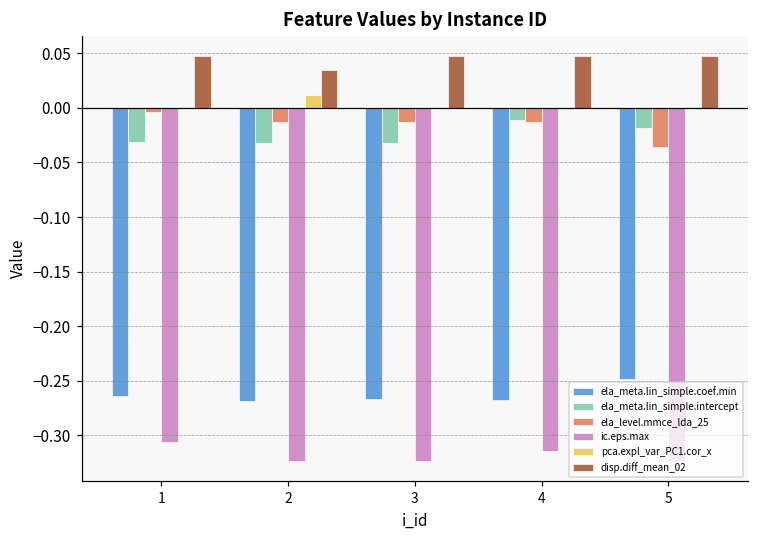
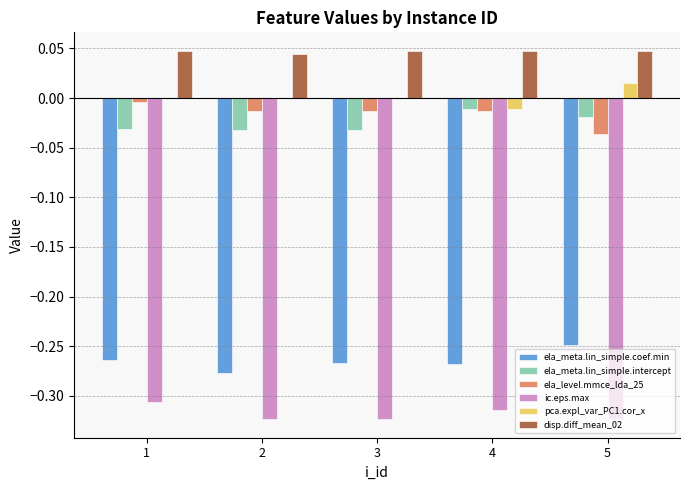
ela_meta.lin_simple.coef.min, 2: -0.27 -> -0.28
pca.expl_var_PC1.cor_x, 2: 0.01 -> 0.00
disp.diff_mean_02, 2: 0.03 -> 0.04
pca.expl_var_PC1.cor_x, 4: 0.00 -> -0.01
pca.expl_var_PC1.cor_x, 5: 0.00 -> 0.02
